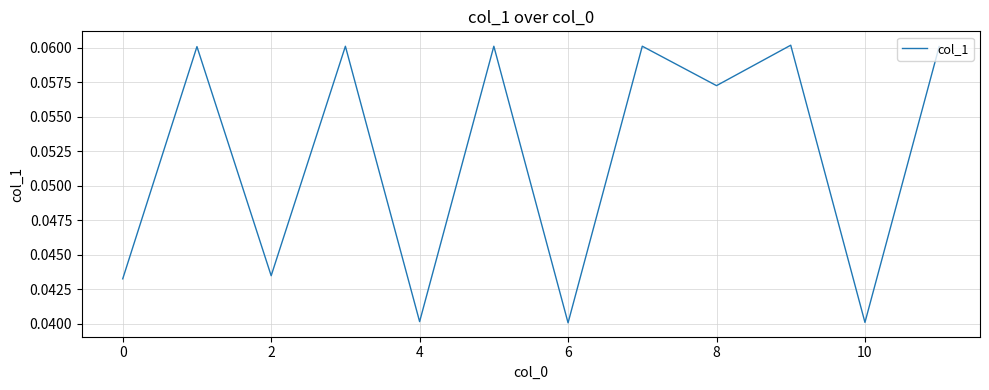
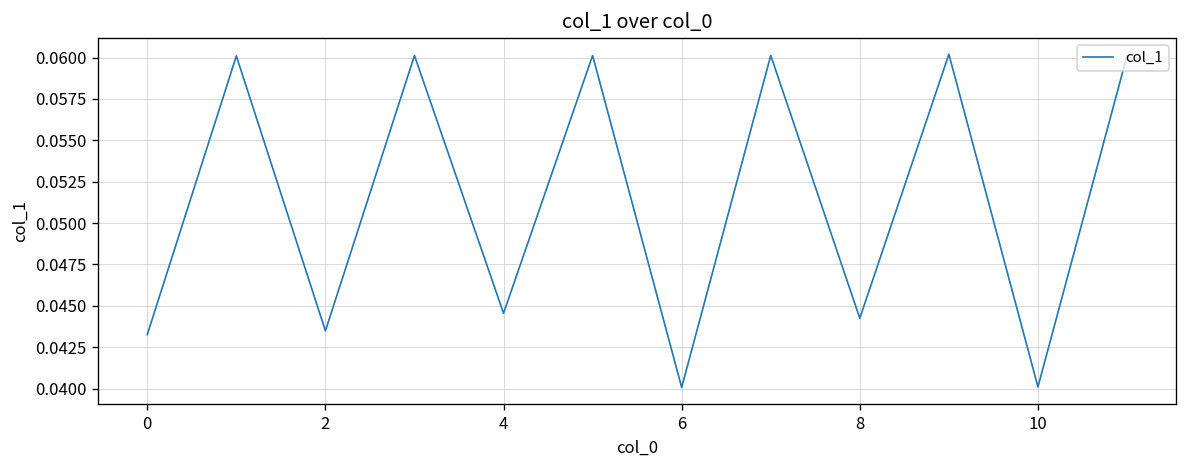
4: 0.0402 -> 0.0445
8: 0.0573 -> 0.0442
